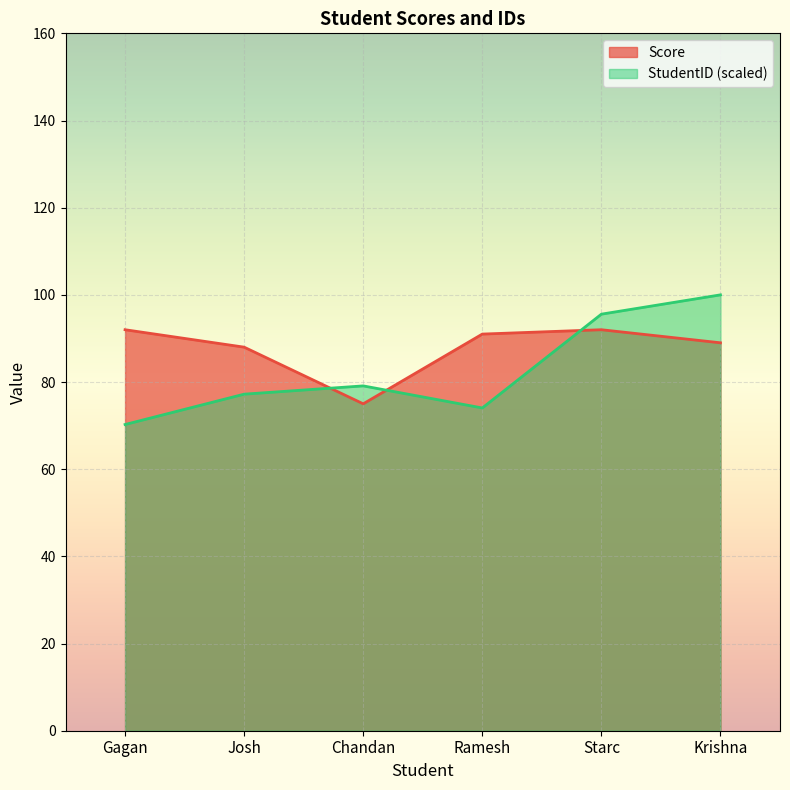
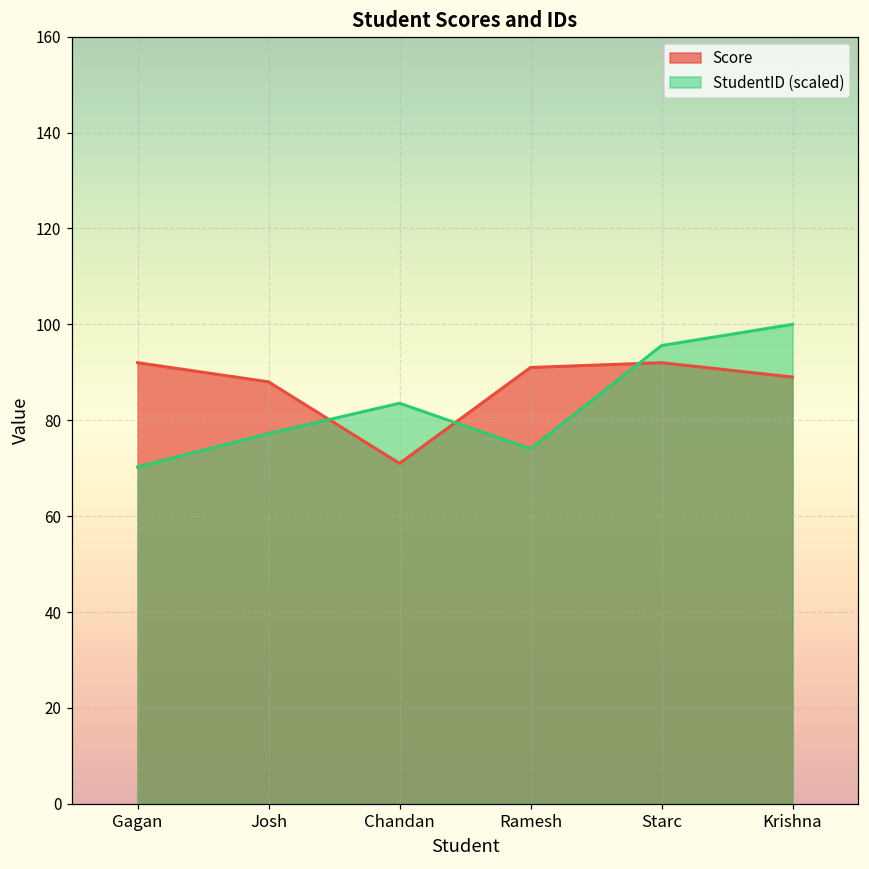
Score, Chandan: 75 -> 71
StudentID (scaled), Chandan: 79 -> 84
